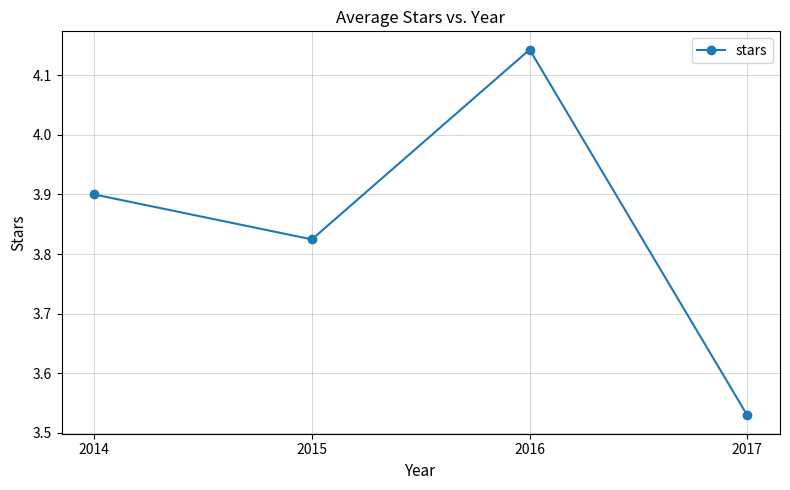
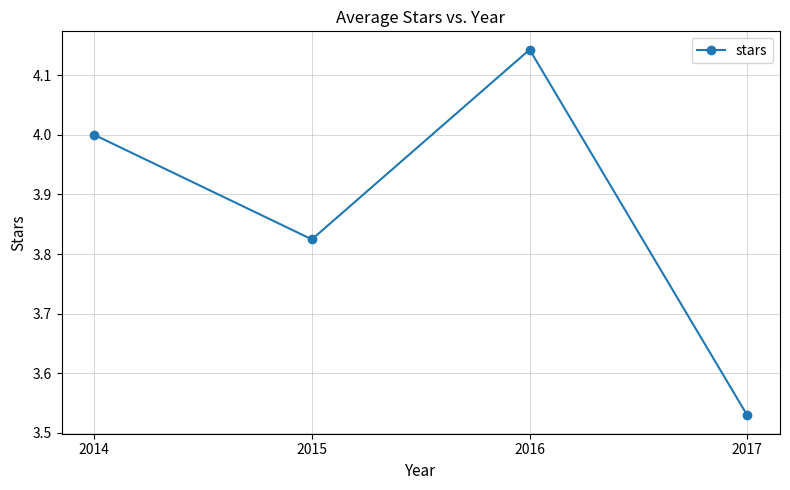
2014: 3.9 -> 4.0
